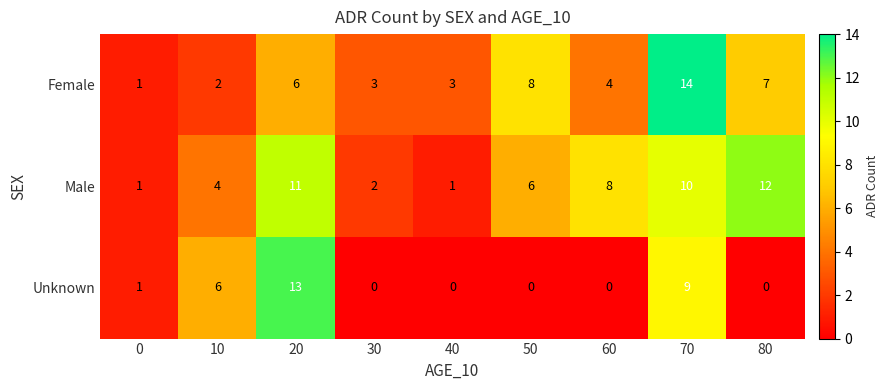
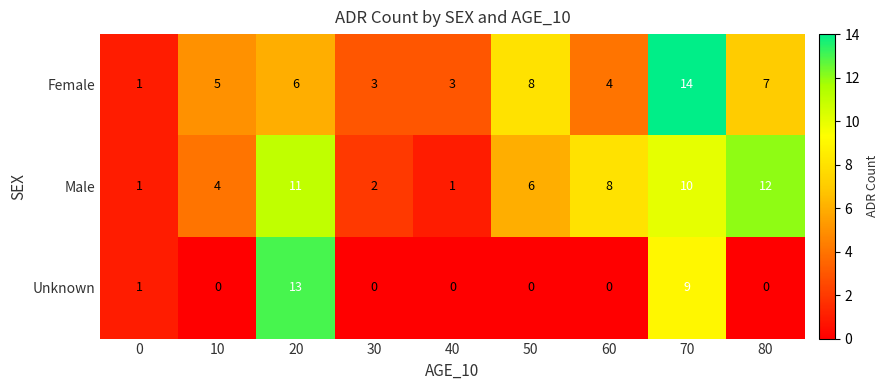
Female, 10: 2 -> 5
Unknown, 10: 6 -> 0
